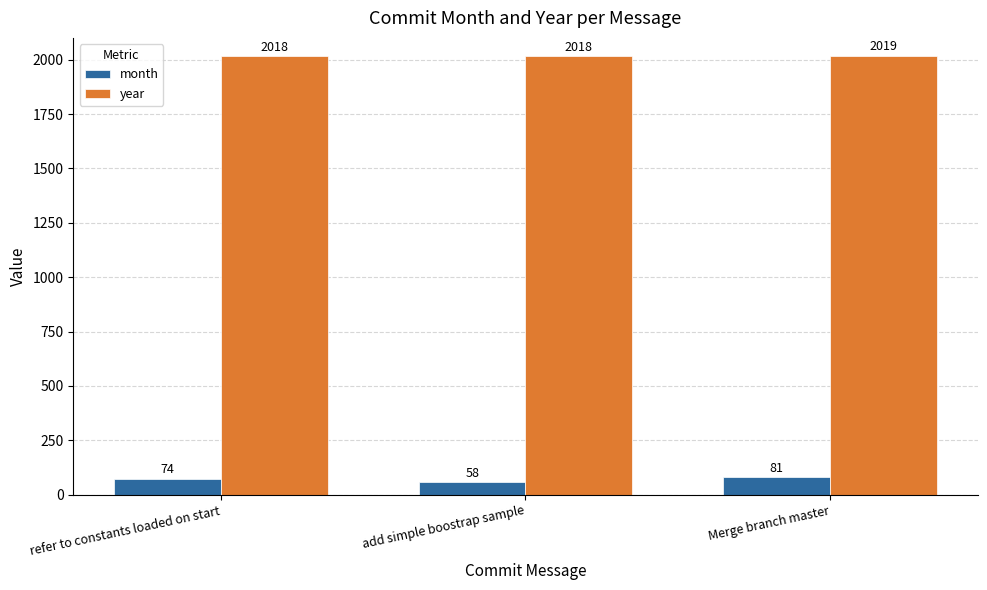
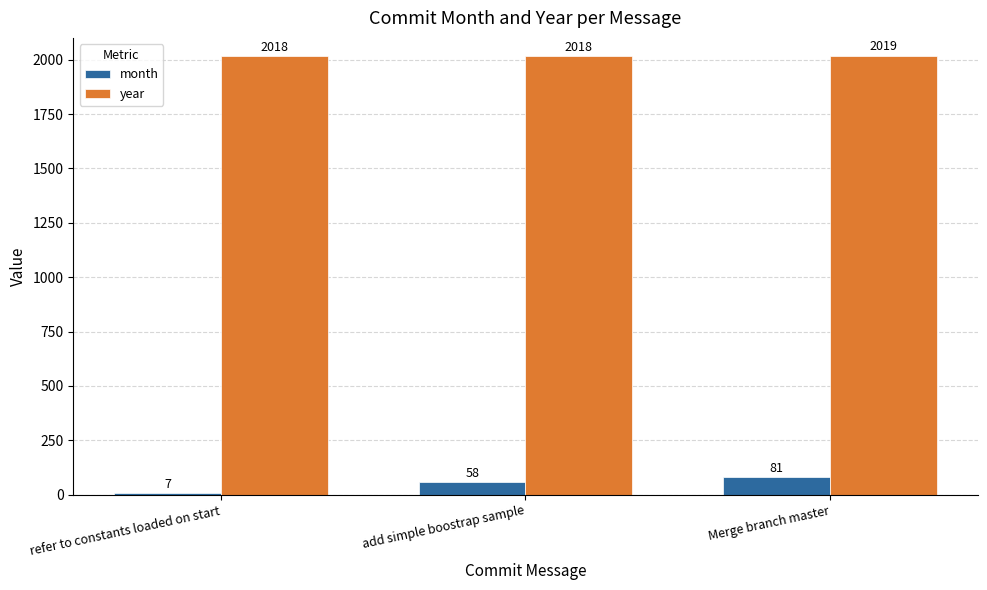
month, refer to constants loaded on start: 74 -> 7
